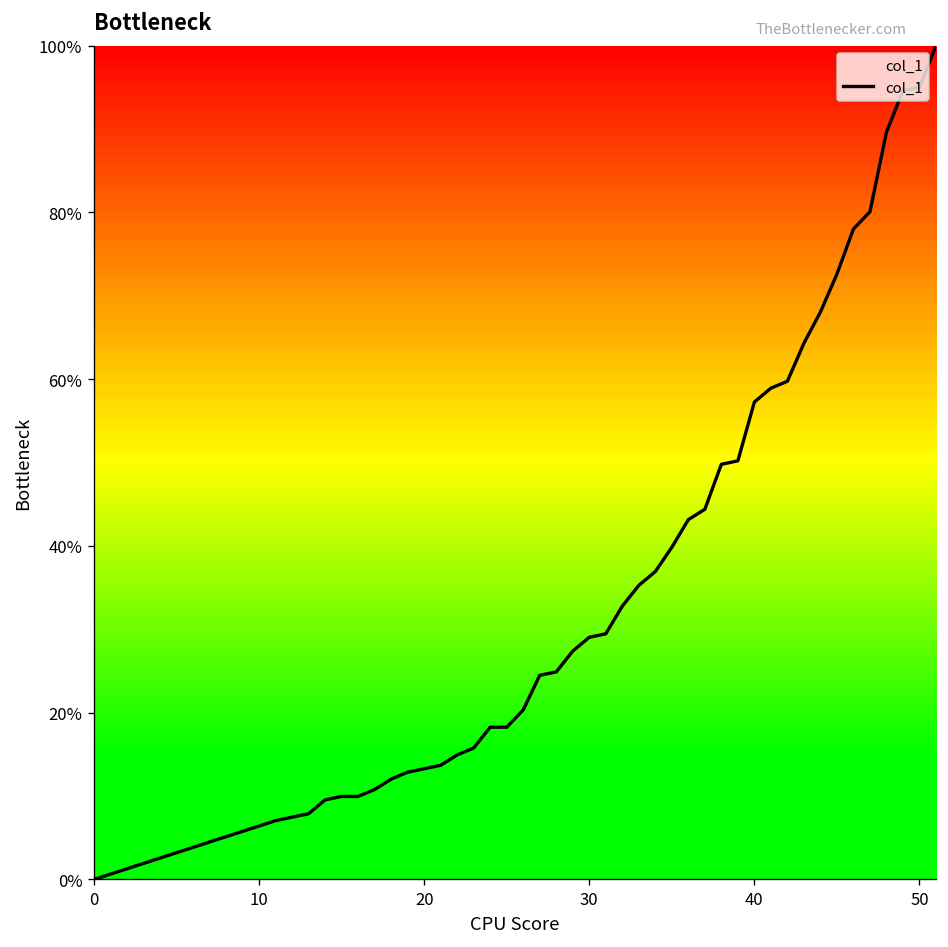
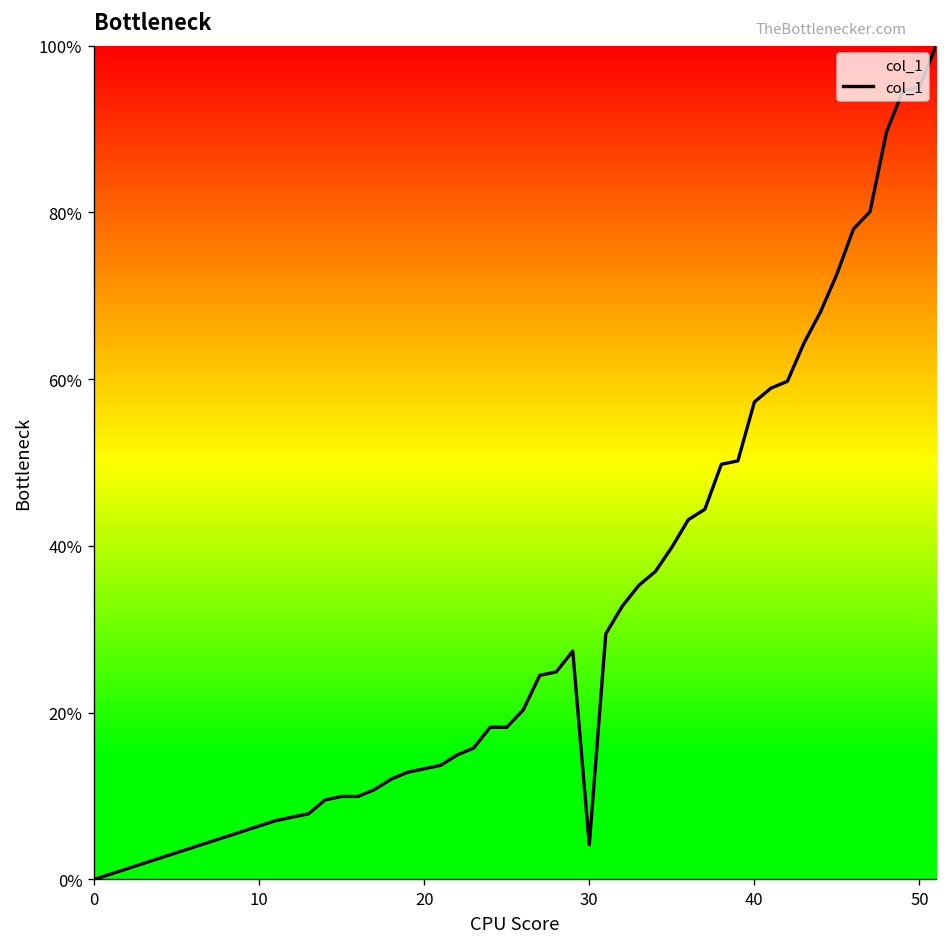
30: 29% -> 4%
